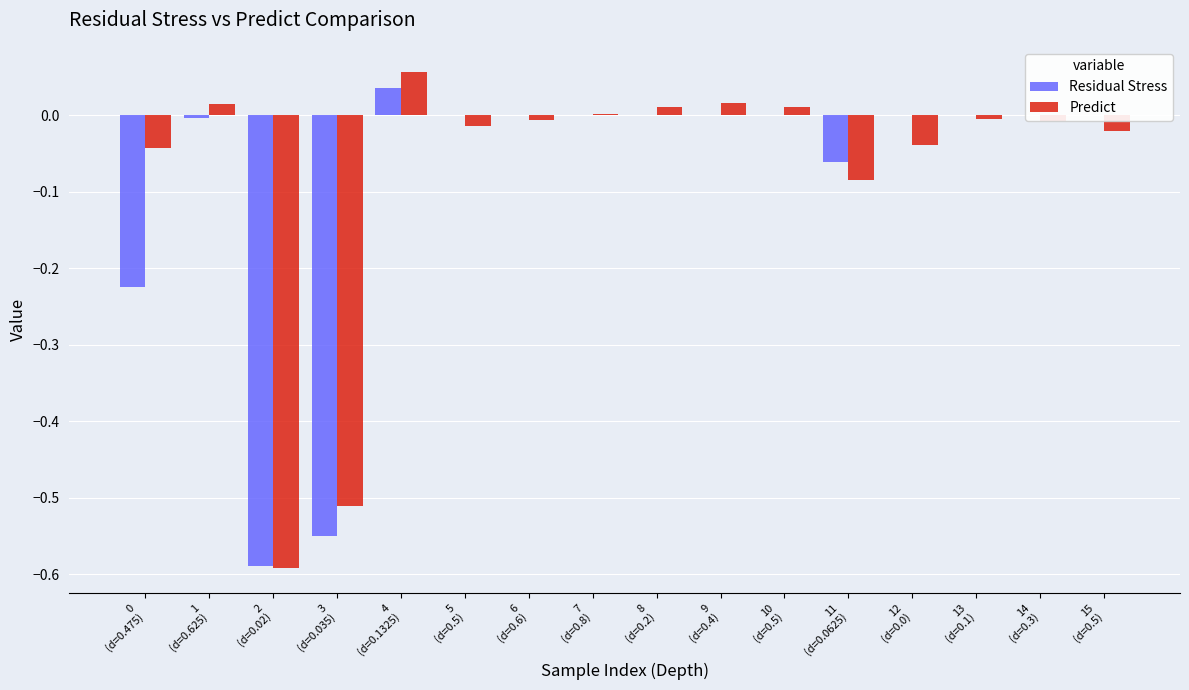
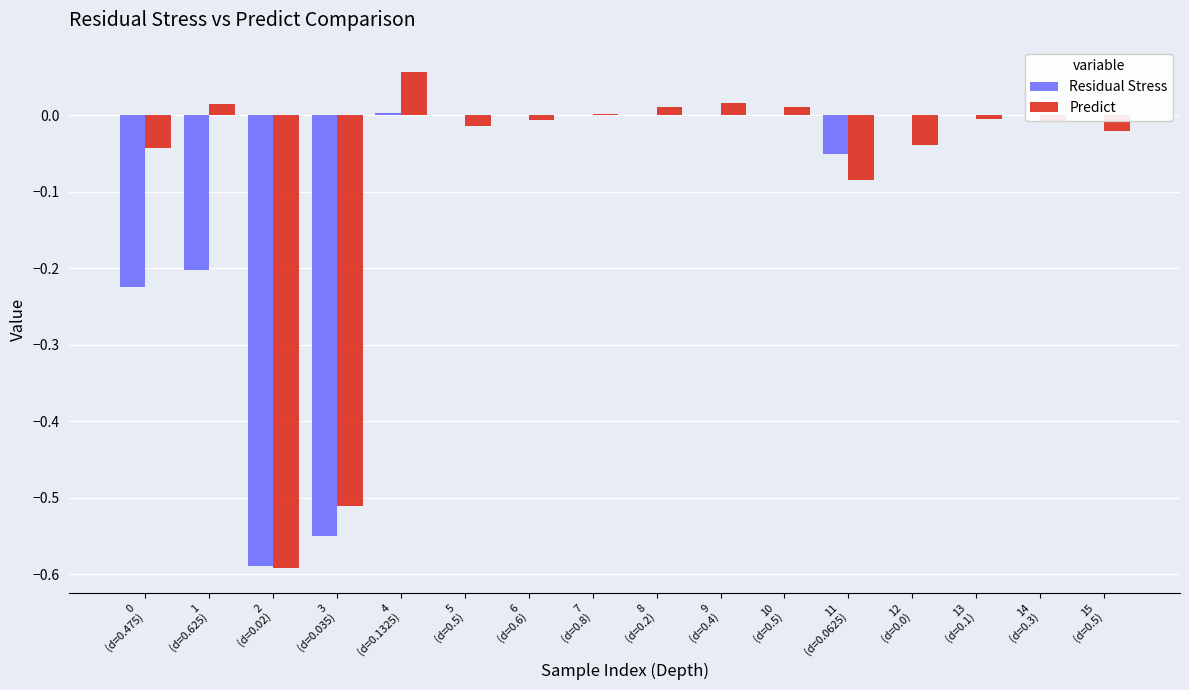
Residual Stress, 1 (d=0.625): 0.00 -> -0.20
Residual Stress, 4 (d=0.1325): 0.04 -> 0.00
Residual Stress, 11 (d=0.0625): -0.06 -> -0.05
